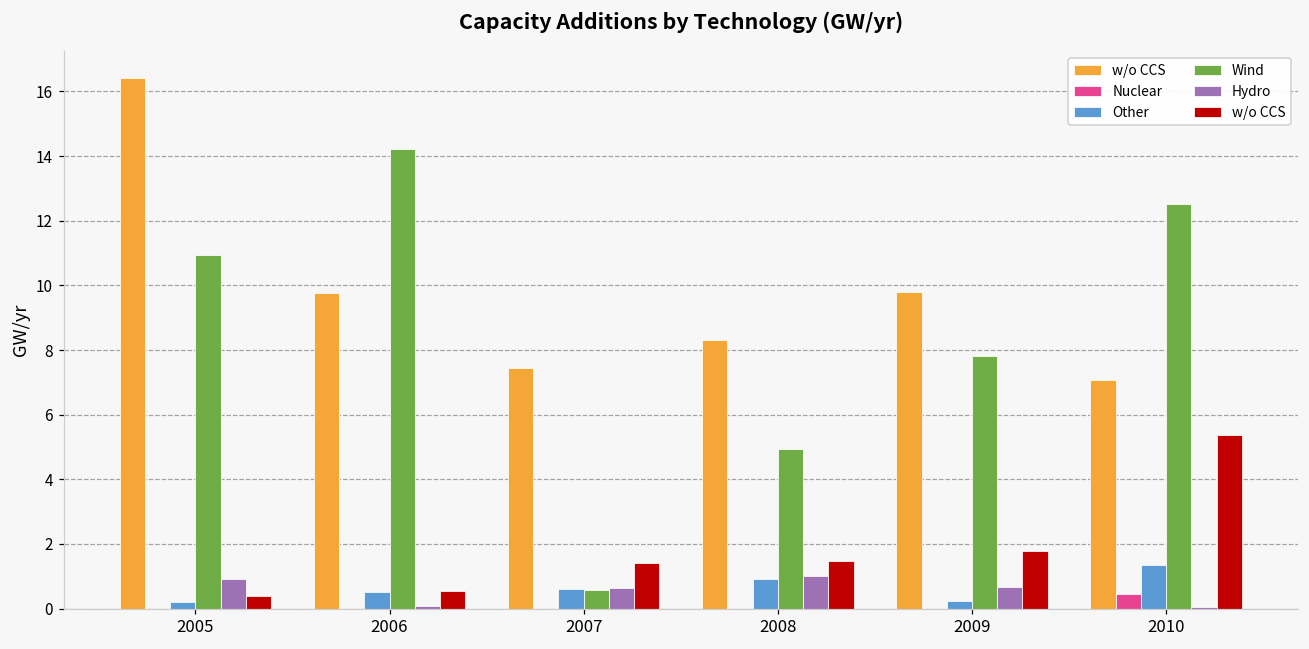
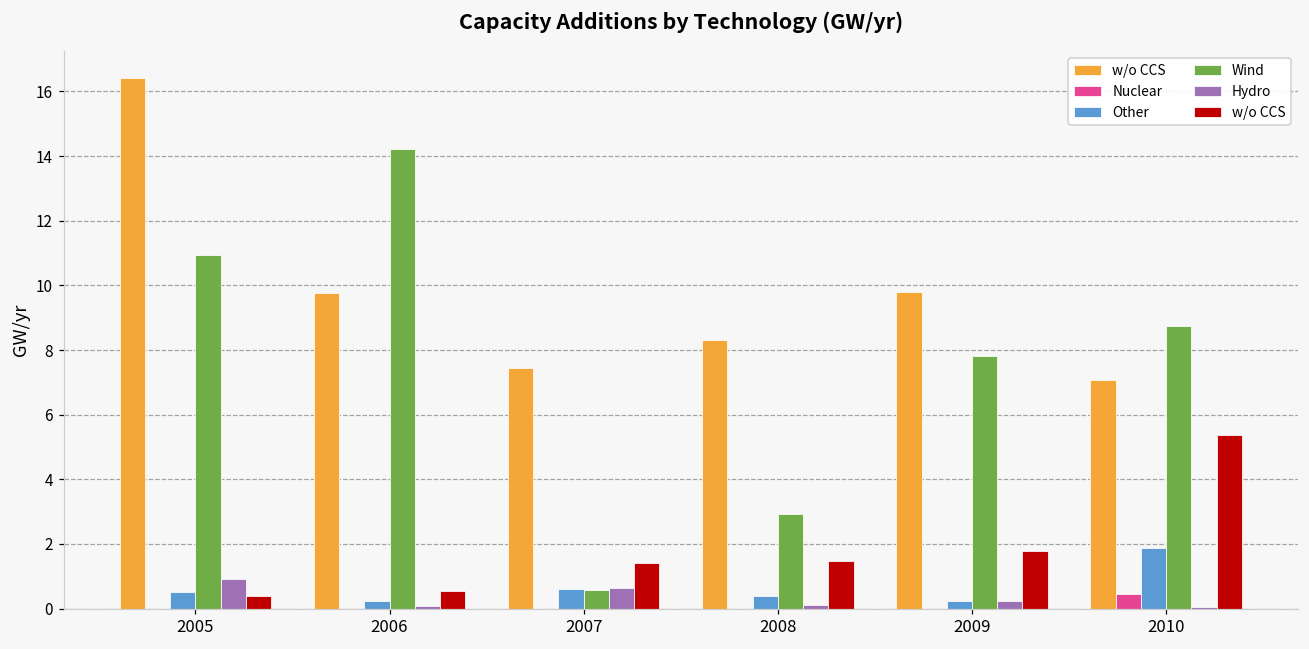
Other, 2005: 0.2 -> 0.5
Other, 2006: 0.5 -> 0.2
Other, 2008: 0.9 -> 0.4
Wind, 2008: 4.9 -> 2.9
Hydro, 2008: 1.0 -> 0.1
Hydro, 2009: 0.7 -> 0.2
Other, 2010: 1.4 -> 1.9
Wind, 2010: 12.5 -> 8.7
